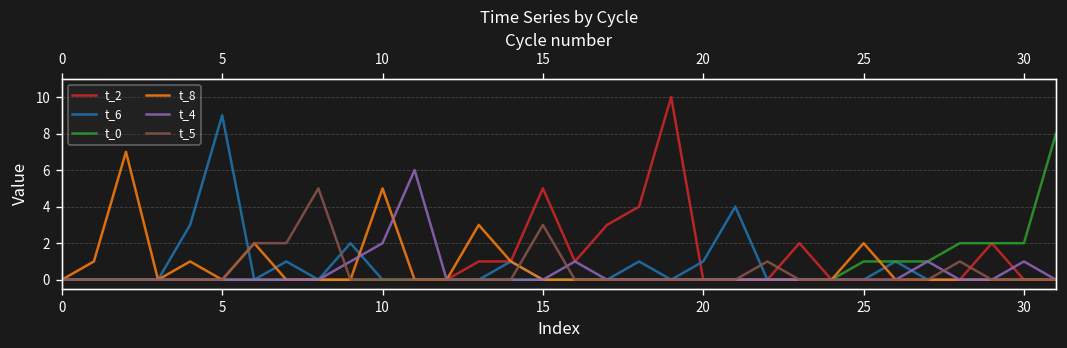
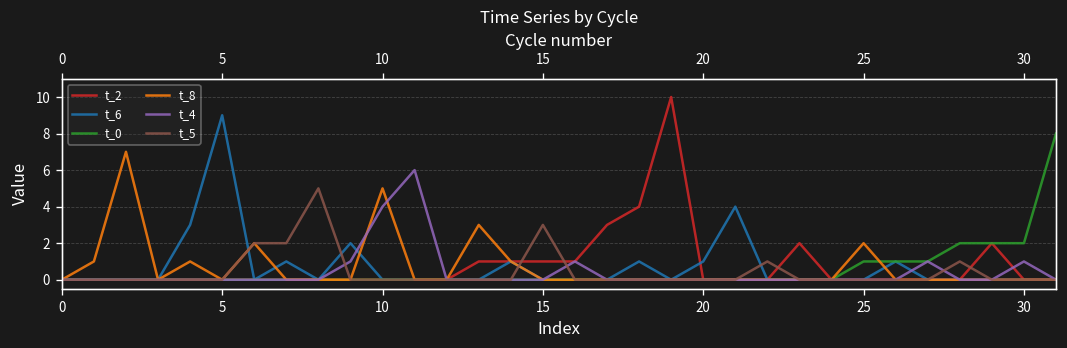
t_4, 10: 2 -> 4
t_2, 15: 5 -> 1
